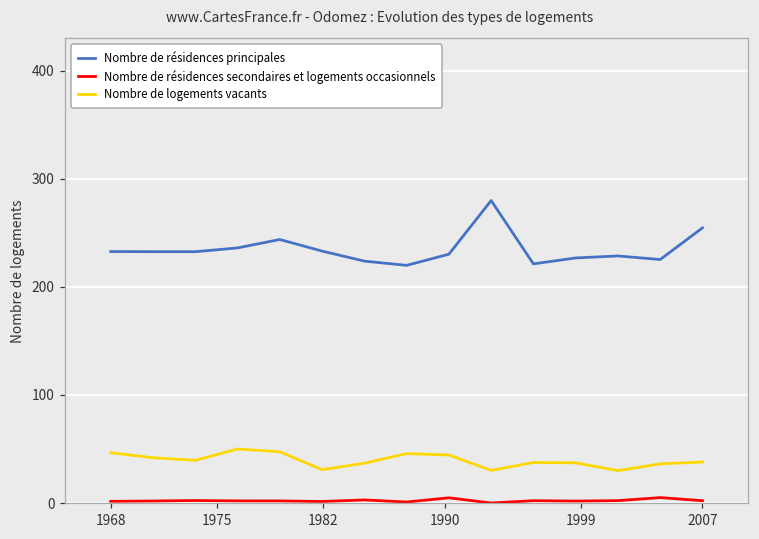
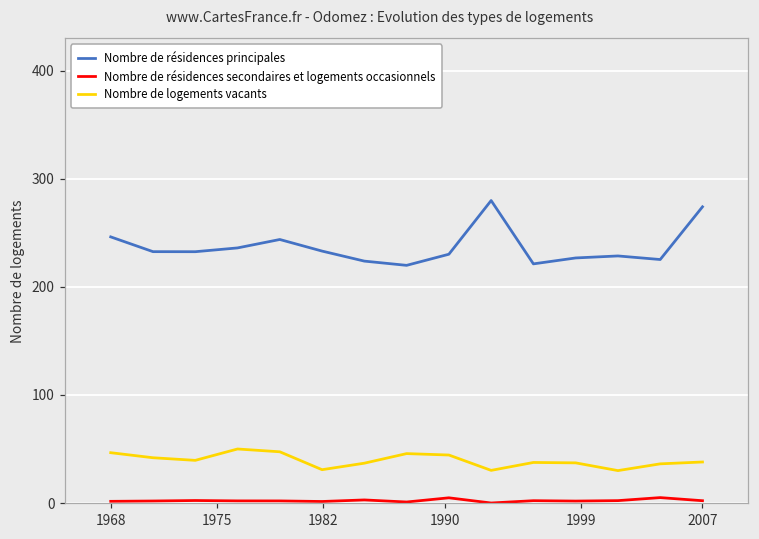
Nombre de résidences principales, 1968: 230 -> 250
Nombre de résidences principales, 2007: 250 -> 270
